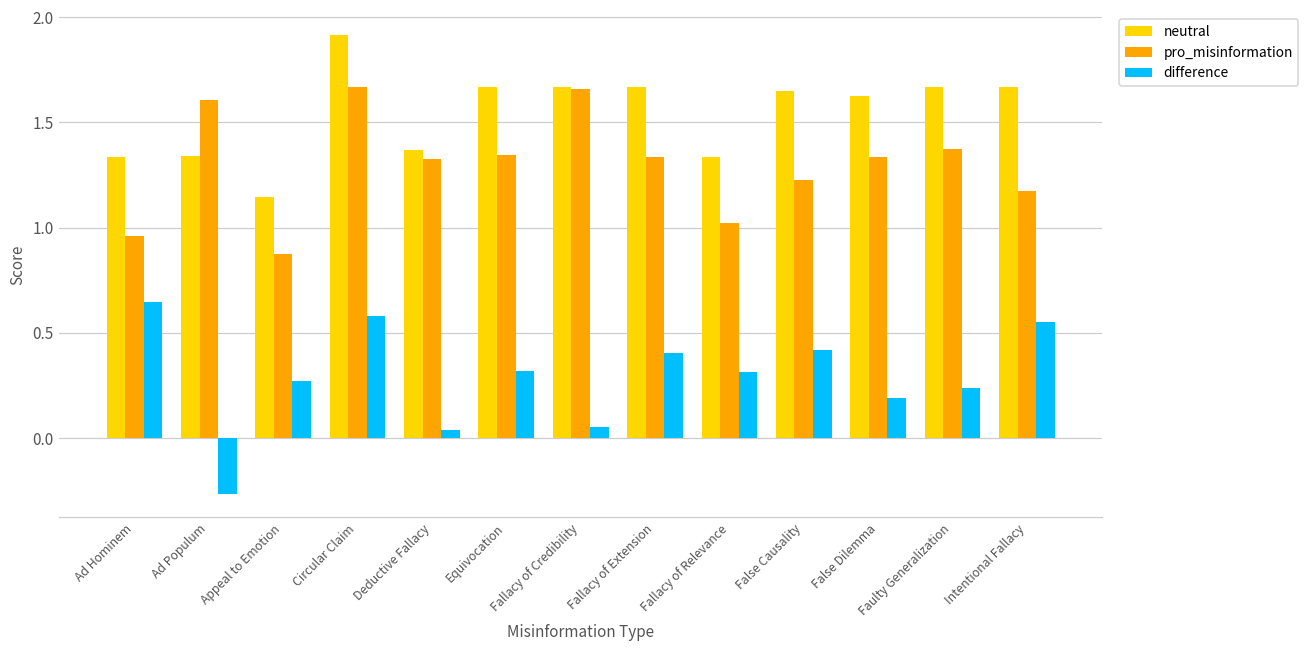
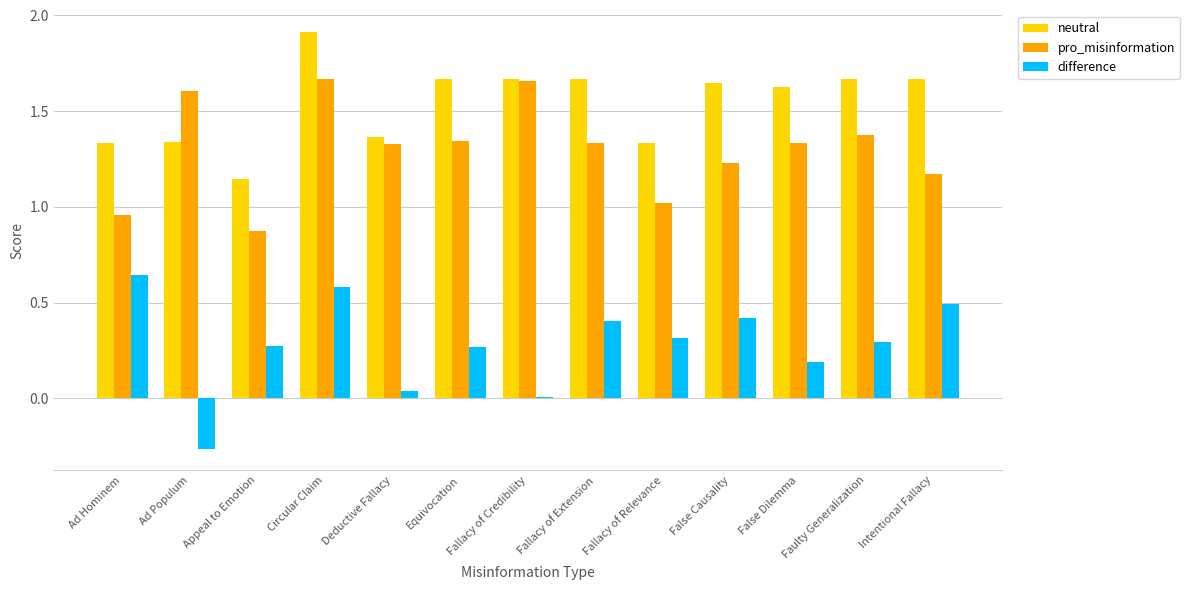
difference, Equivocation: 0.32 -> 0.27
difference, Fallacy of Credibility: 0.05 -> 0.01
difference, Faulty Generalization: 0.24 -> 0.29
difference, Intentional Fallacy: 0.55 -> 0.49
